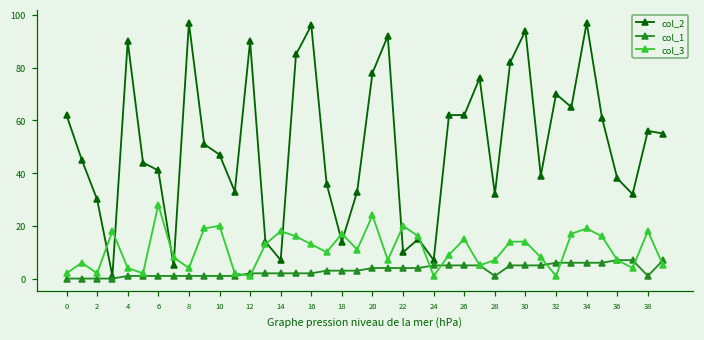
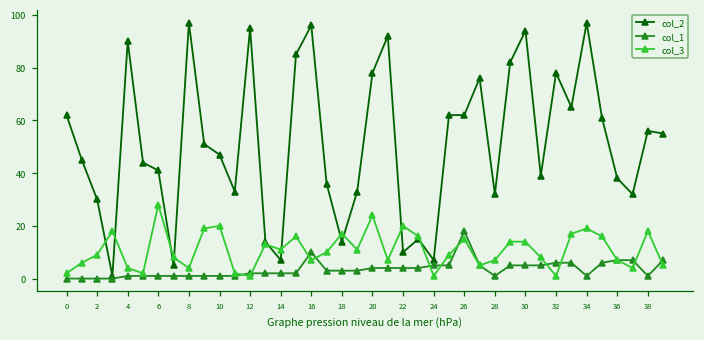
col_3, 2: 2 -> 9
col_2, 12: 90 -> 95
col_3, 14: 18 -> 11
col_1, 16: 2 -> 10
col_3, 16: 13 -> 7
col_1, 26: 5 -> 18
col_2, 32: 70 -> 78
col_1, 34: 6 -> 1
